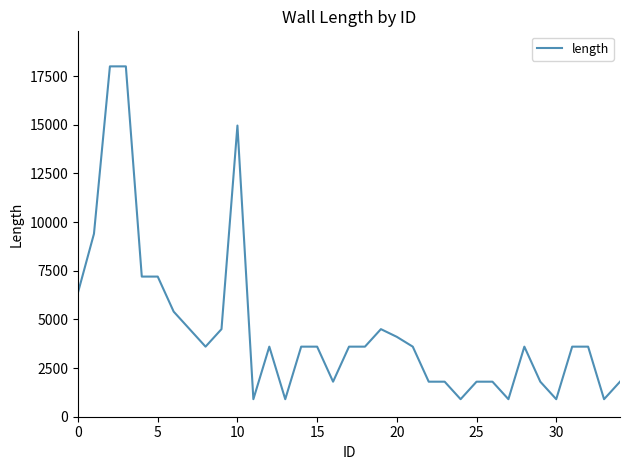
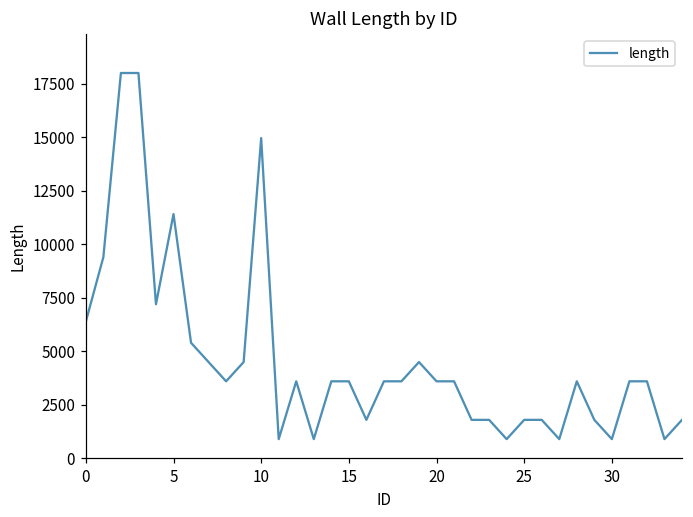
5: 7200 -> 11400
20: 4100 -> 3600
